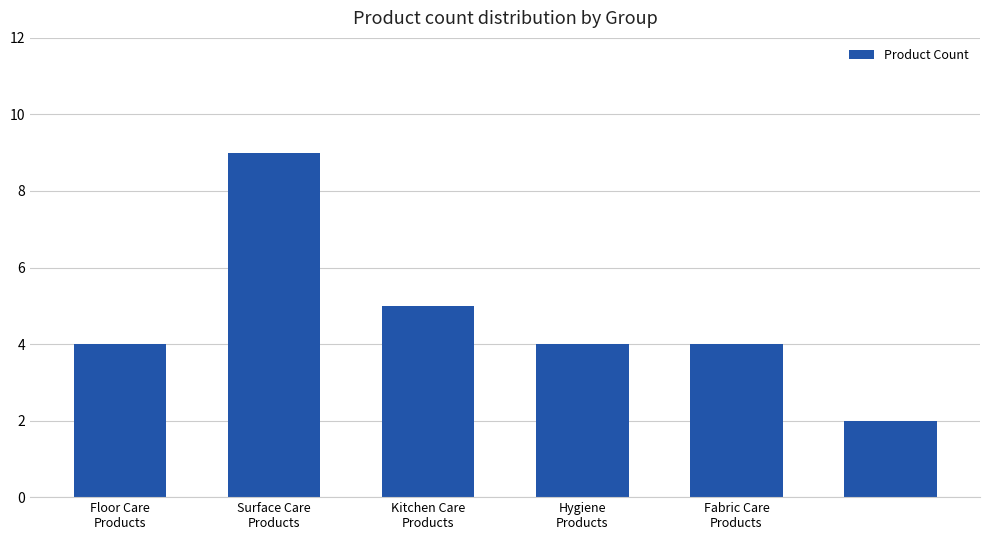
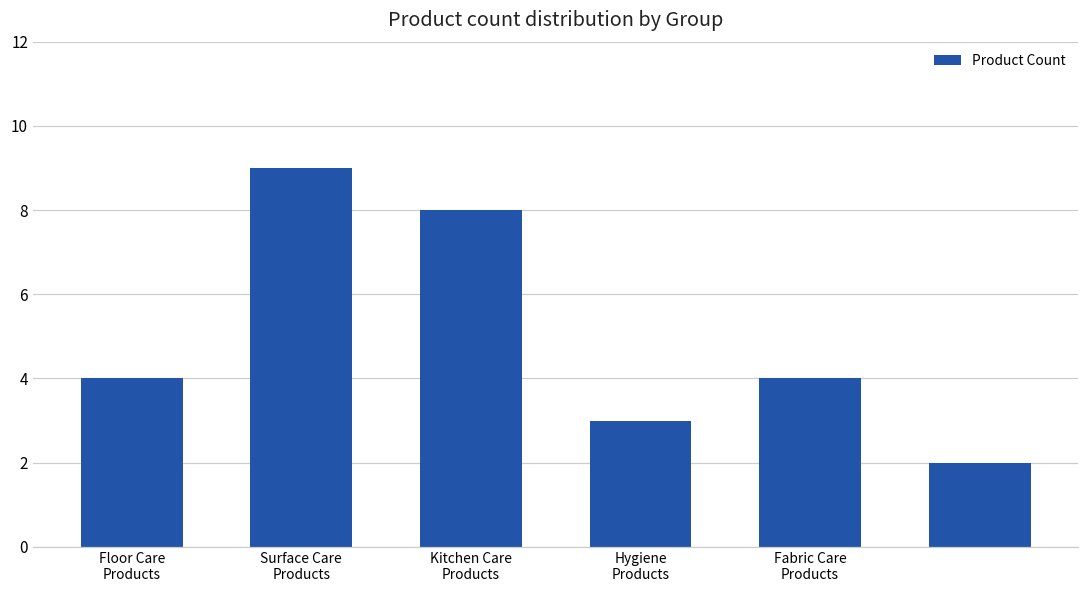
Kitchen Care Products: 5 -> 8
Hygiene Products: 4 -> 3
